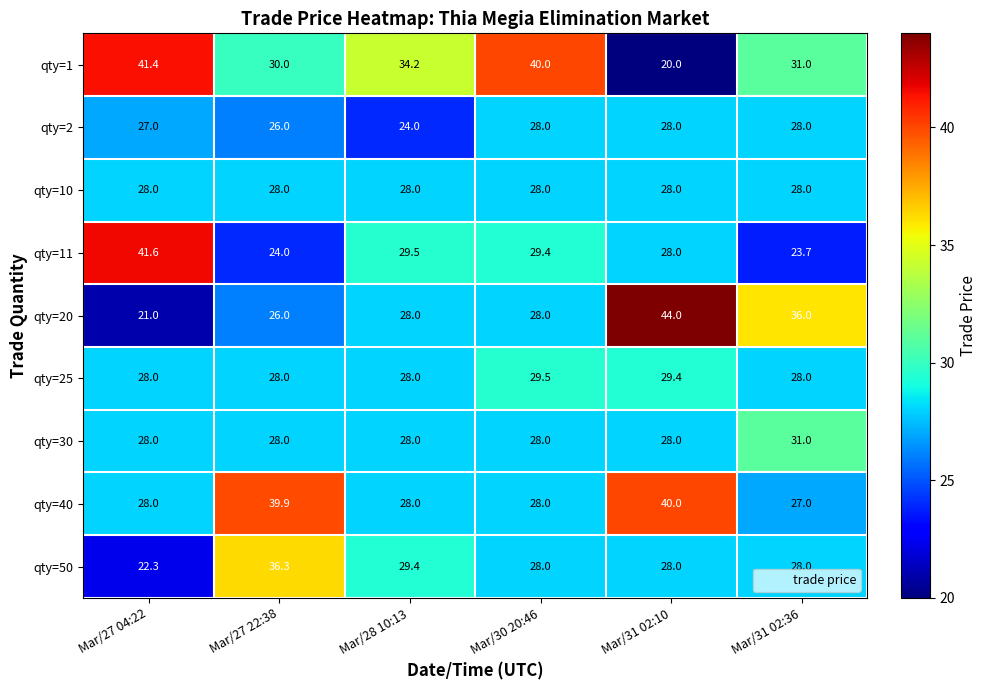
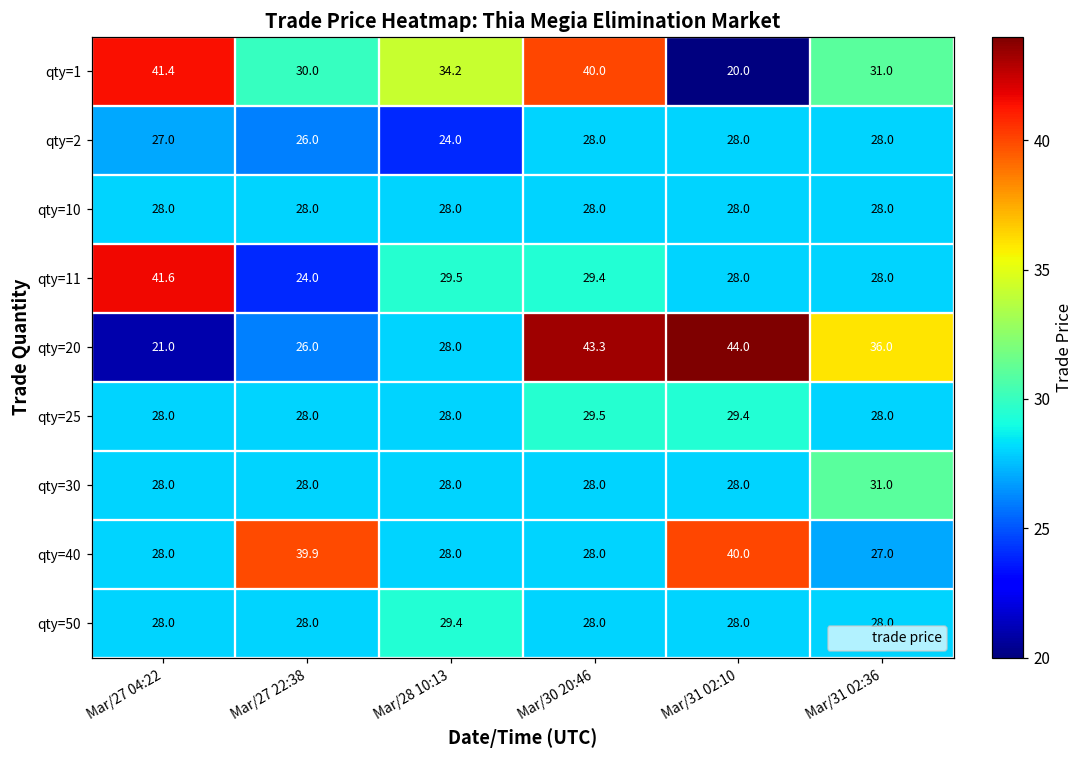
qty=11, Mar/31 02:36: 23.7 -> 28.0
qty=20, Mar/30 20:46: 28.0 -> 43.3
qty=50, Mar/27 04:22: 22.3 -> 28.0
qty=50, Mar/27 22:38: 36.3 -> 28.0
